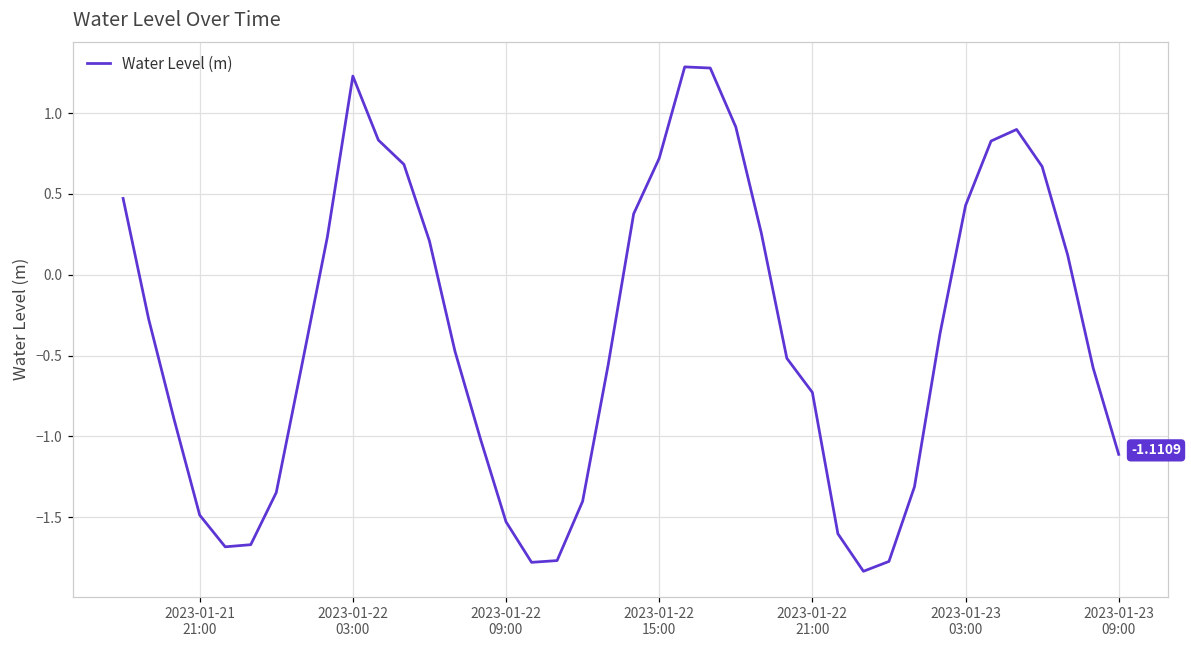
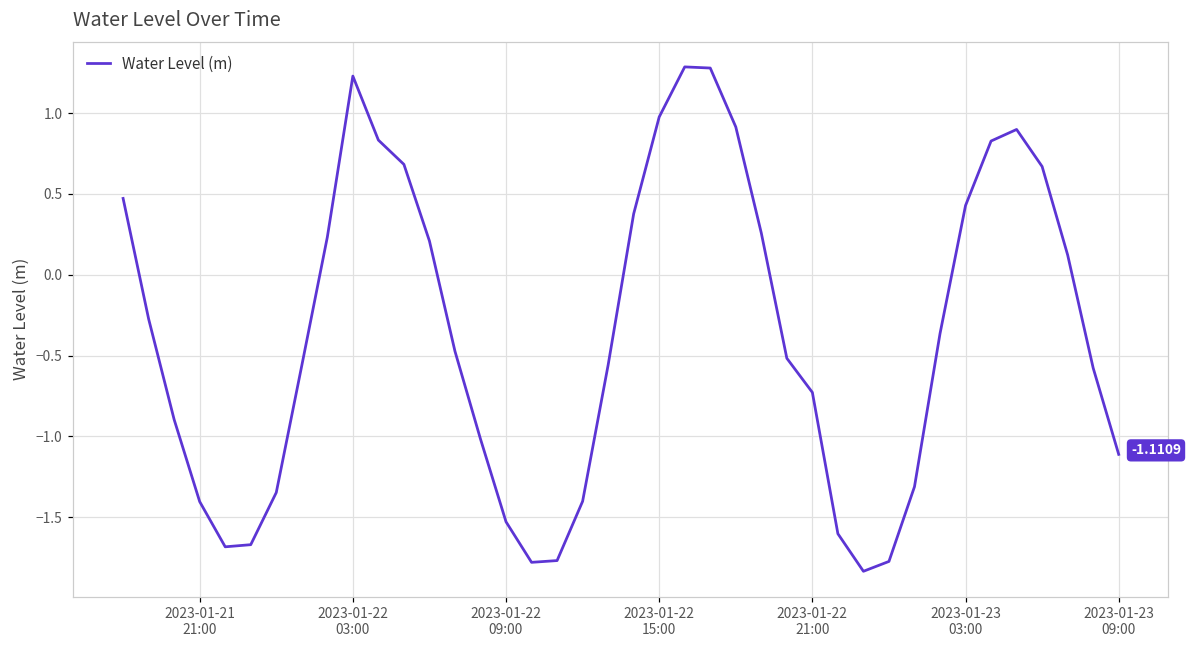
2023-01-21 21:00: -1.49 -> -1.40
2023-01-22 15:00: 0.72 -> 0.98
